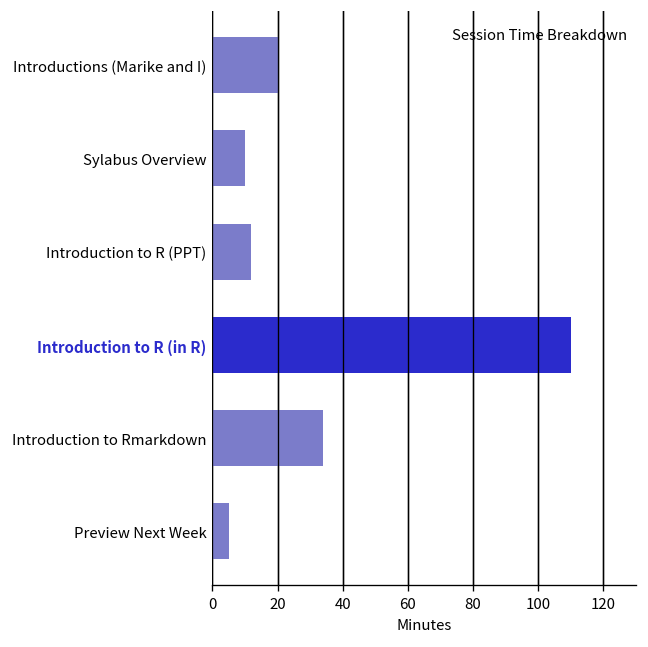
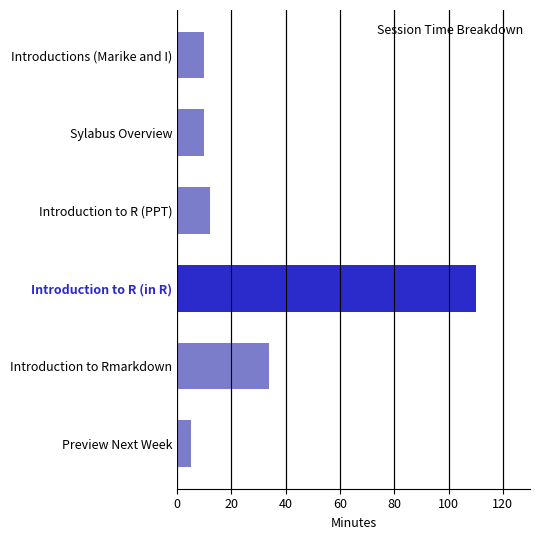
Introductions (Marike and I): 20 -> 10
